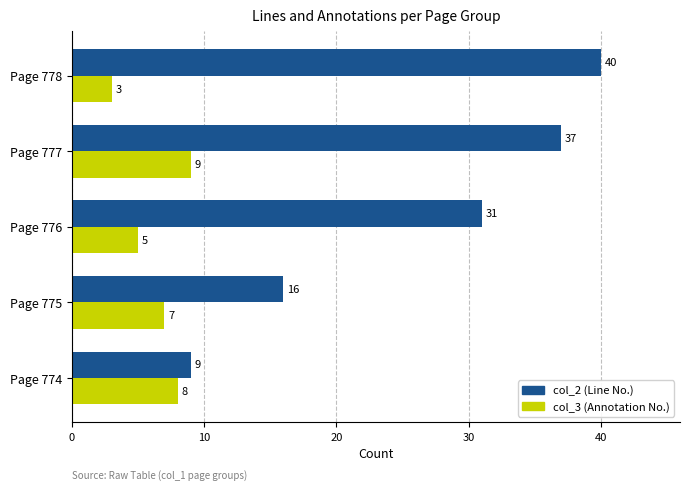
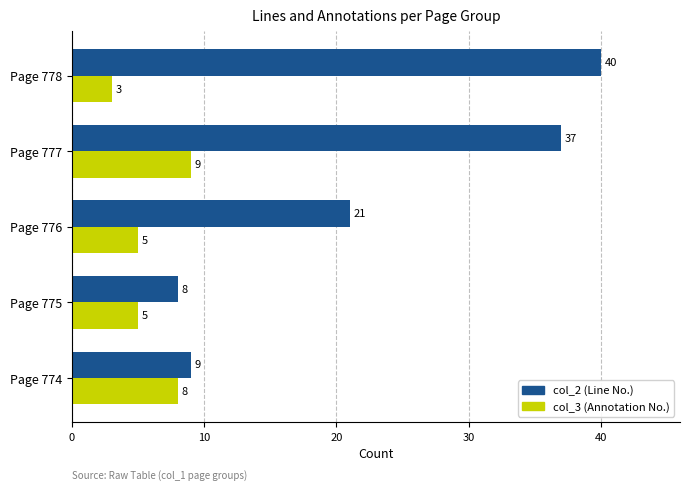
col_2 (Line No.), Page 776: 31 -> 21
col_2 (Line No.), Page 775: 16 -> 8
col_3 (Annotation No.), Page 775: 7 -> 5
